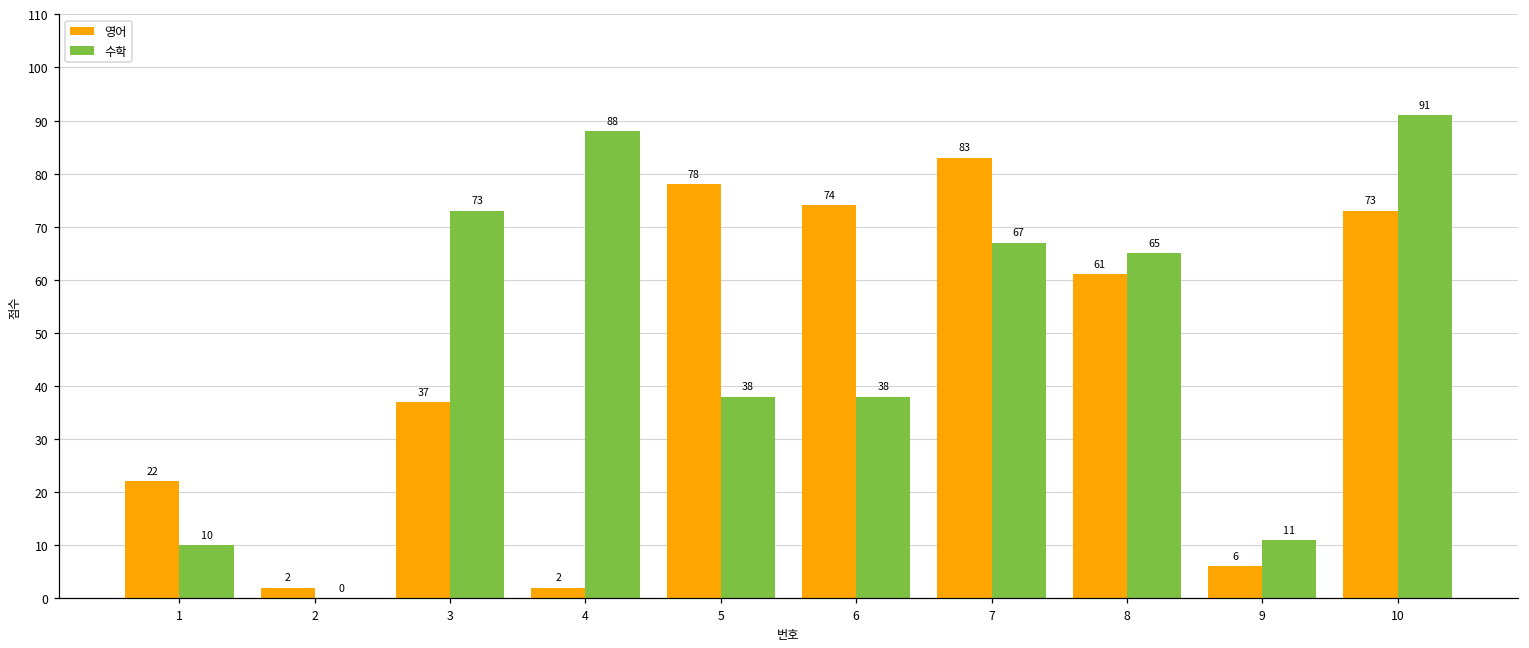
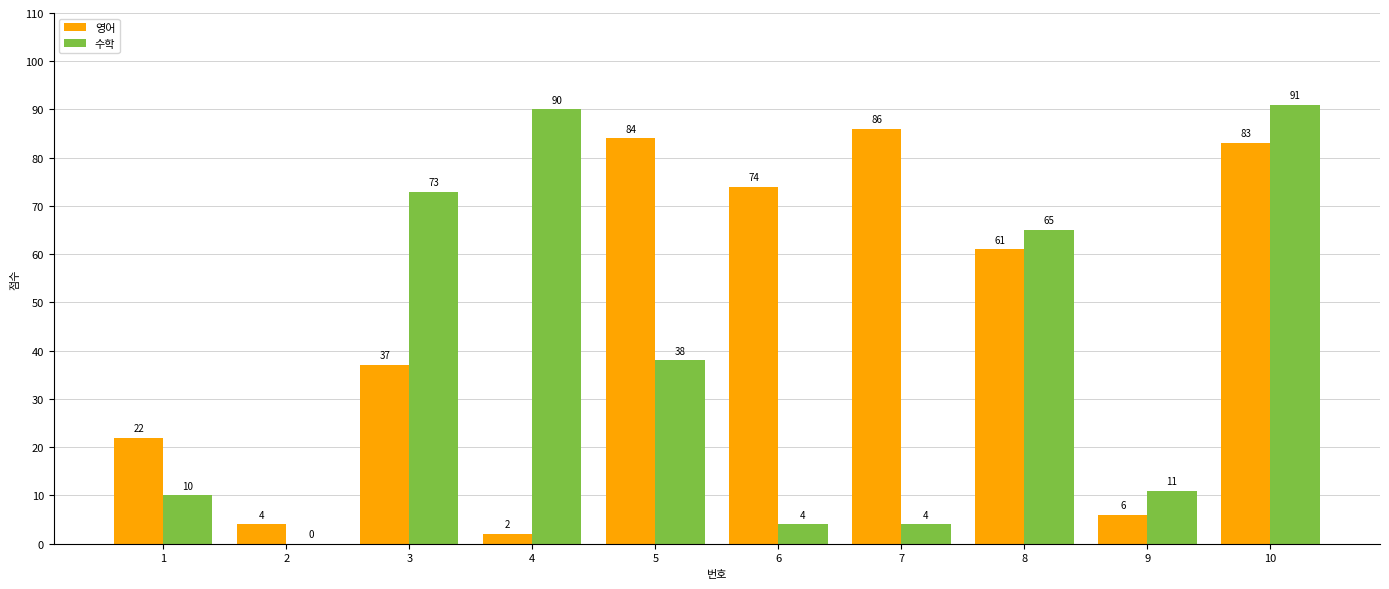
영어, 2: 2 -> 4
수학, 4: 88 -> 90
영어, 5: 78 -> 84
수학, 6: 38 -> 4
영어, 7: 83 -> 86
수학, 7: 67 -> 4
영어, 10: 73 -> 83
